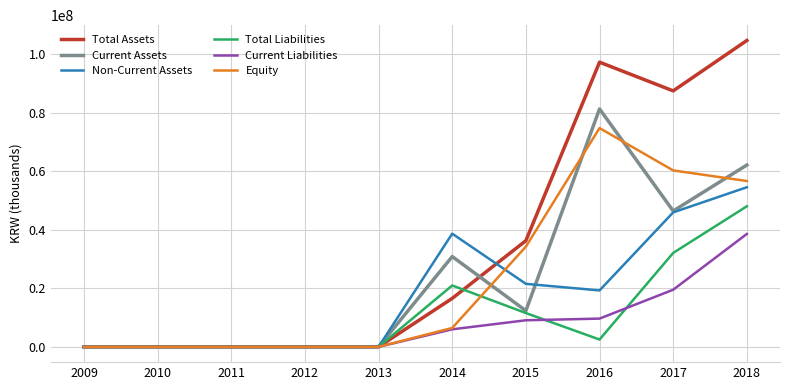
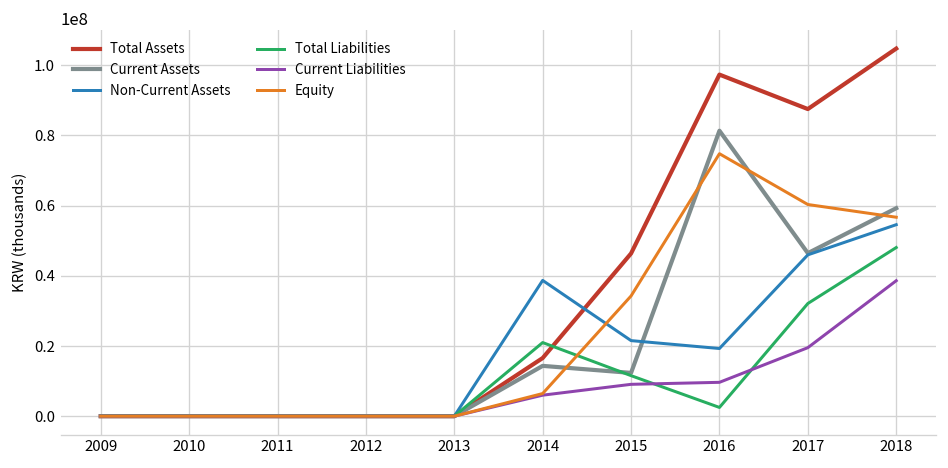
Current Assets, 2014: 31000000 -> 14000000
Total Assets, 2015: 36000000 -> 46000000
Current Assets, 2018: 62000000 -> 59000000
